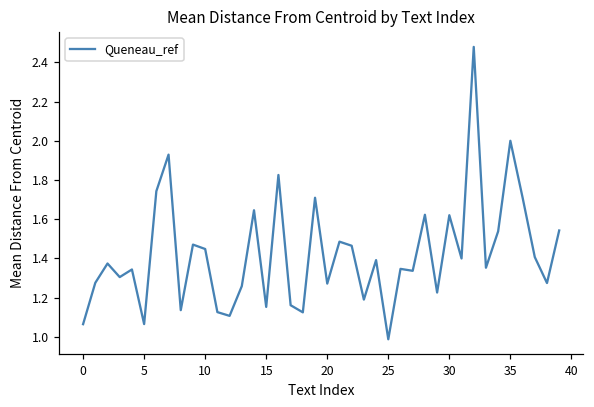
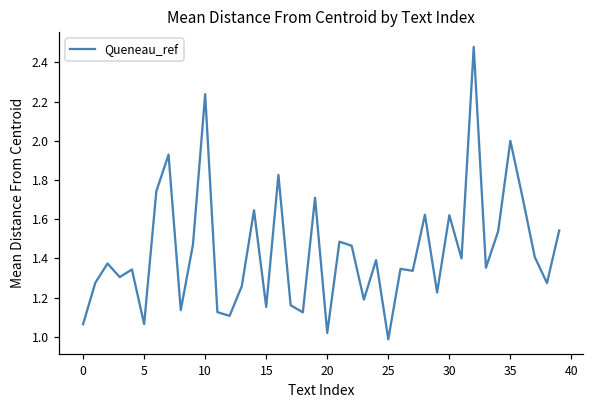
10: 1.45 -> 2.24
20: 1.27 -> 1.02
